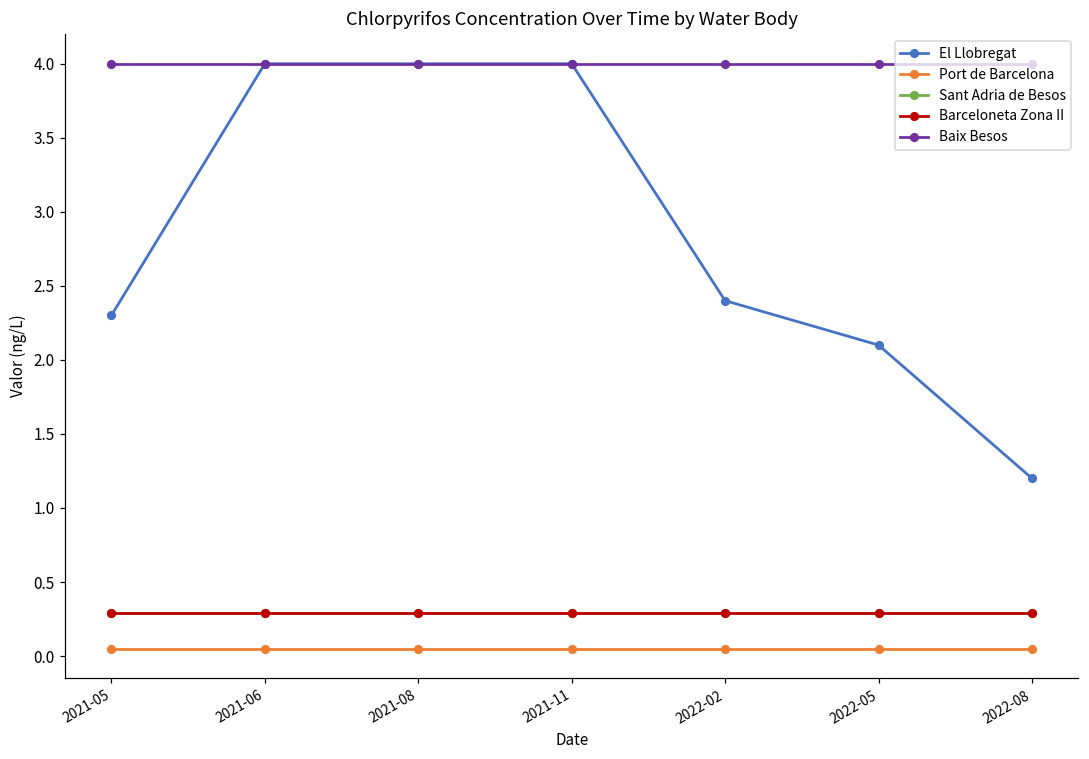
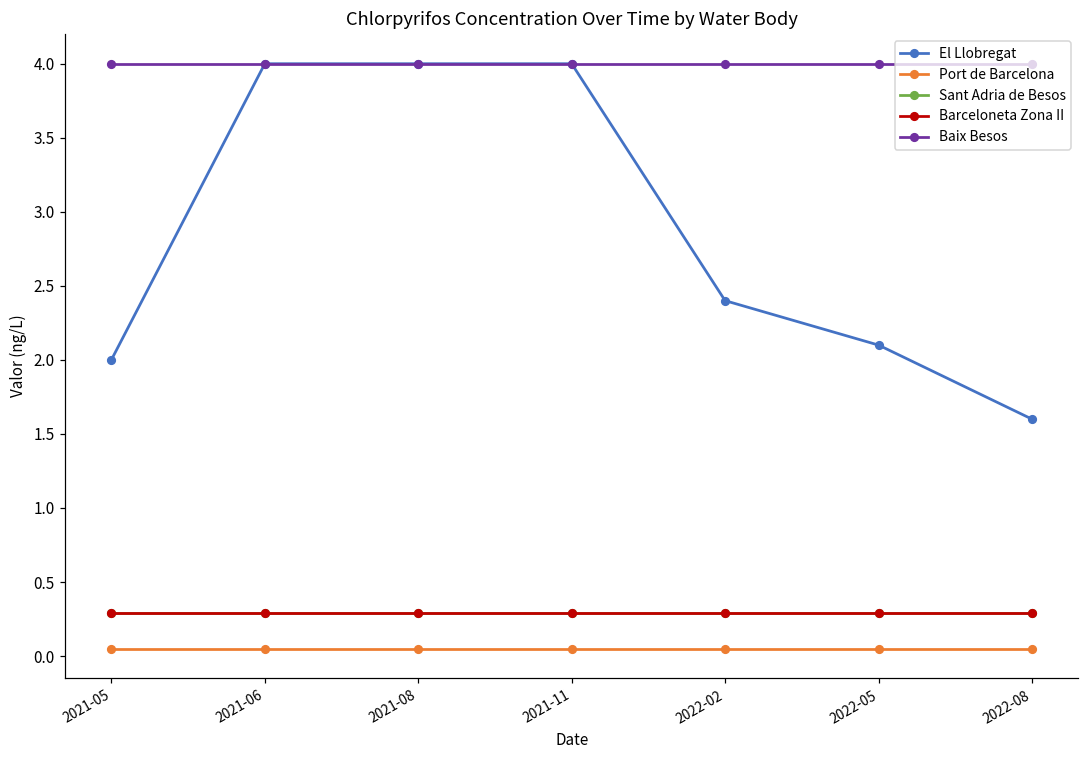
El Llobregat, 2021-05: 2.3 -> 2.0
El Llobregat, 2022-08: 1.2 -> 1.6
